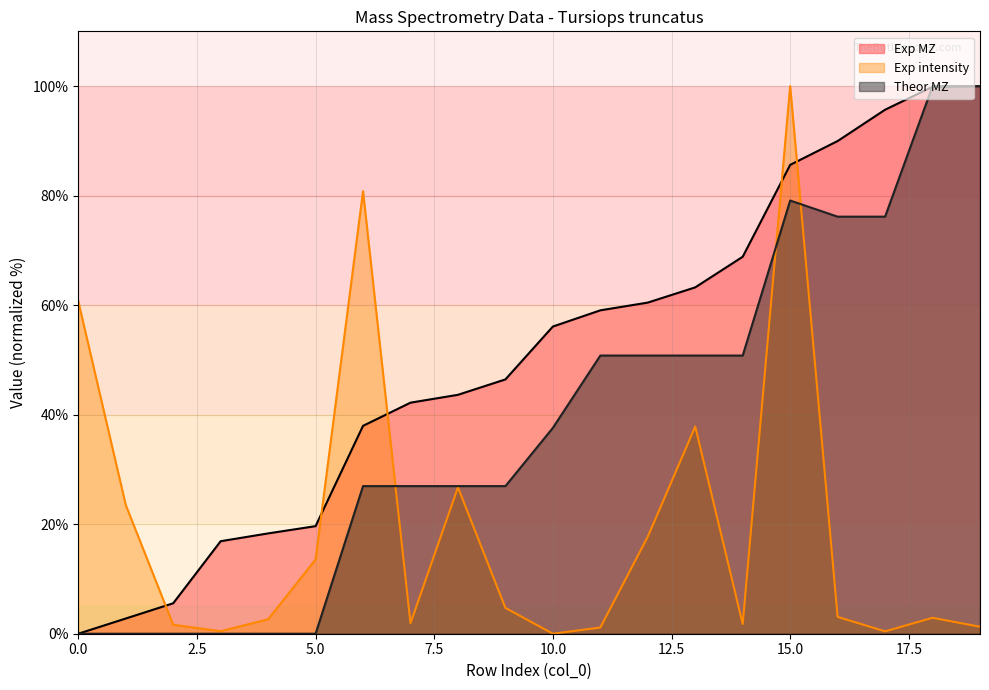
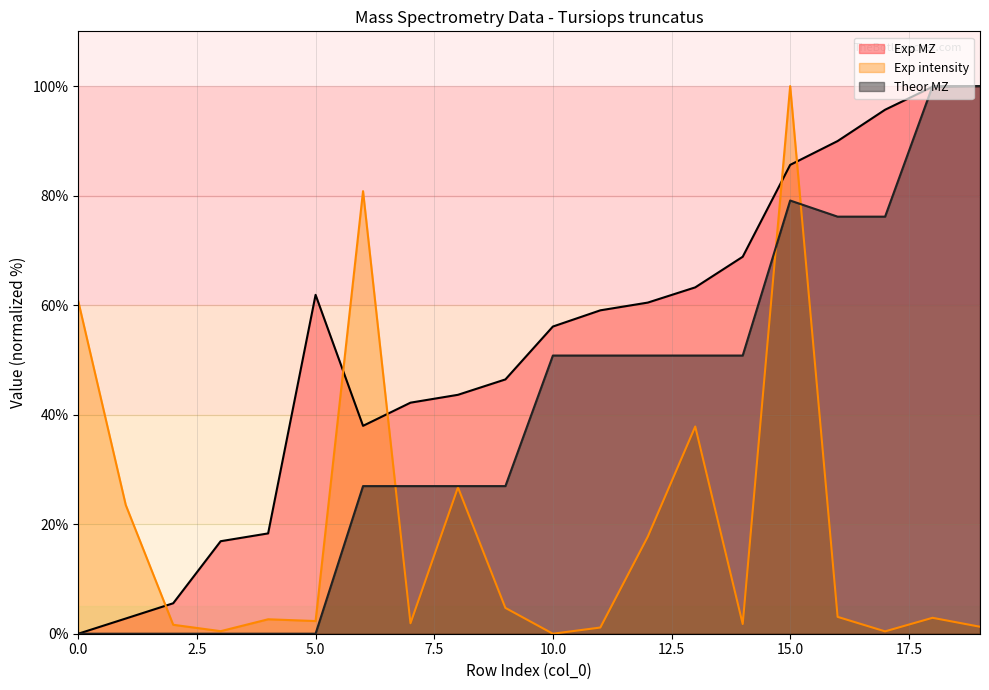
Exp MZ, 5.0: 20% -> 62%
Exp intensity, 5.0: 14% -> 2%
Theor MZ, 10.0: 38% -> 51%
